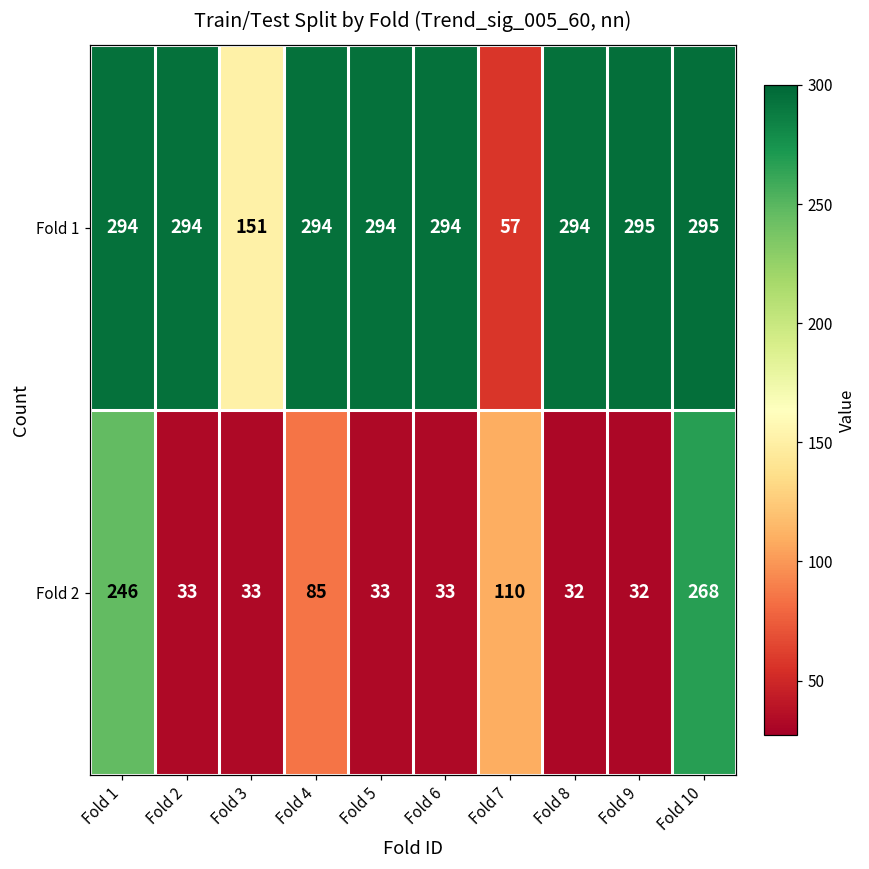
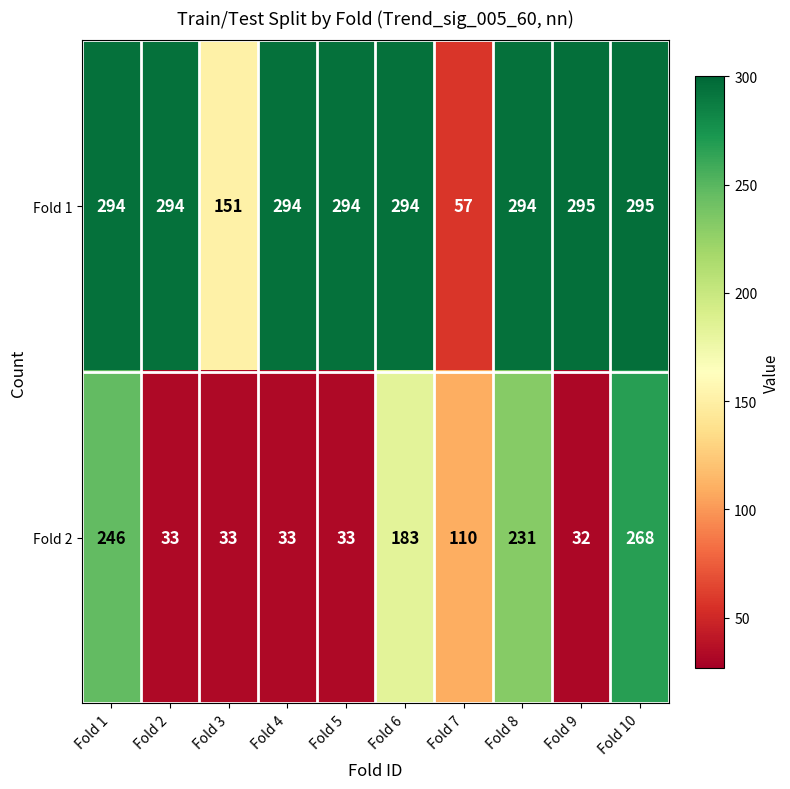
Fold 2, Fold 4: 85 -> 33
Fold 2, Fold 6: 33 -> 183
Fold 2, Fold 8: 32 -> 231
